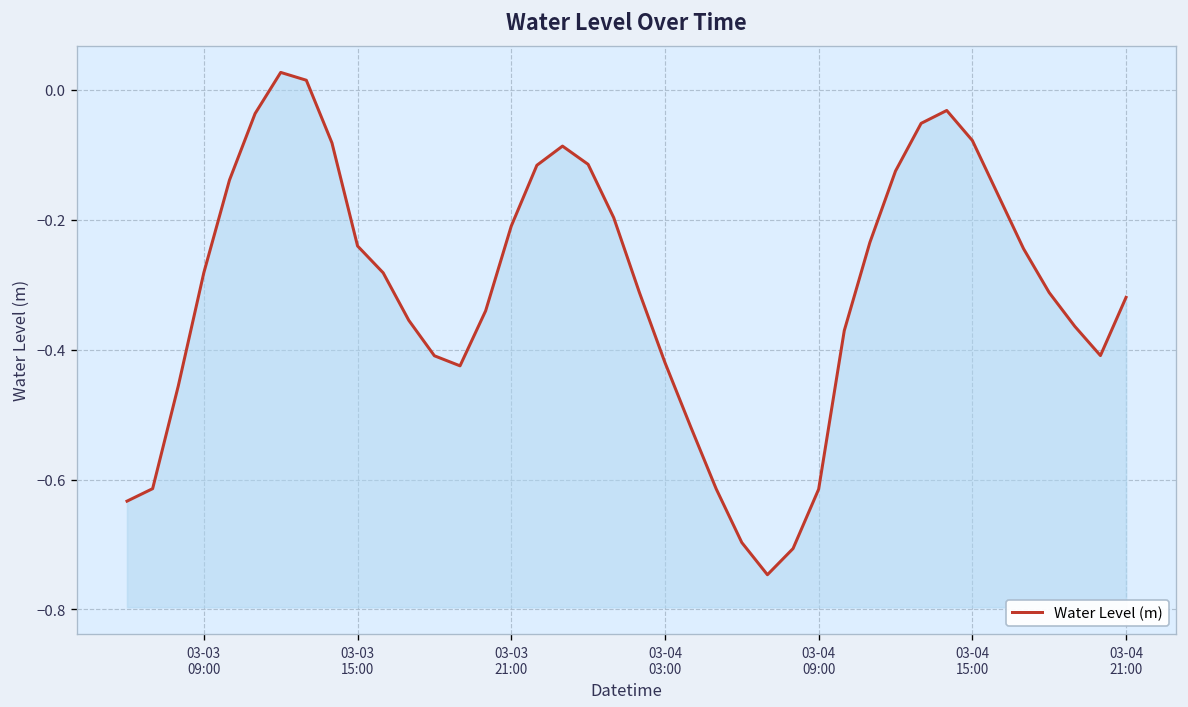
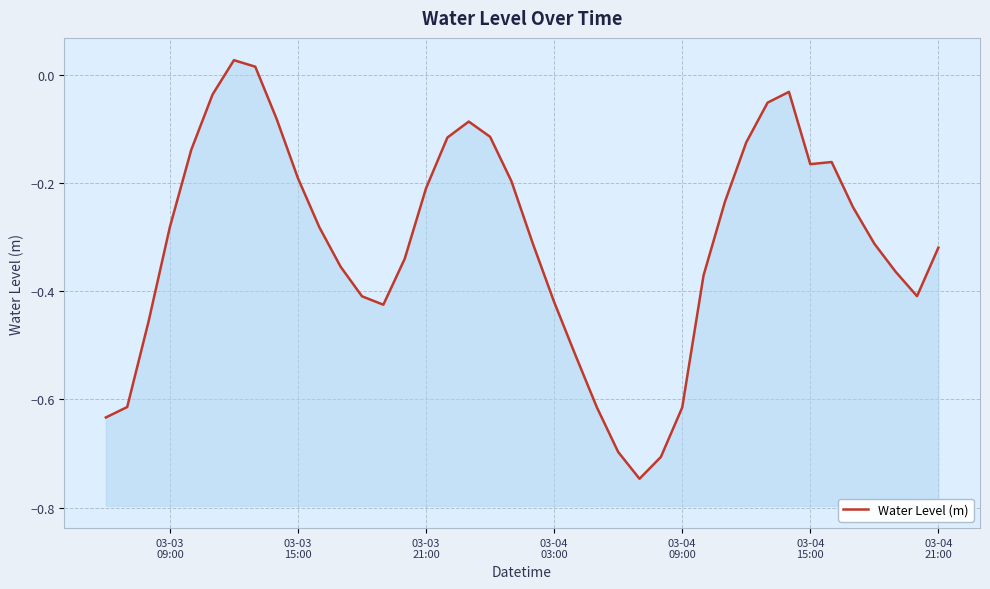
03-03 15:00: -0.24 -> -0.19
03-04 15:00: -0.08 -> -0.17
